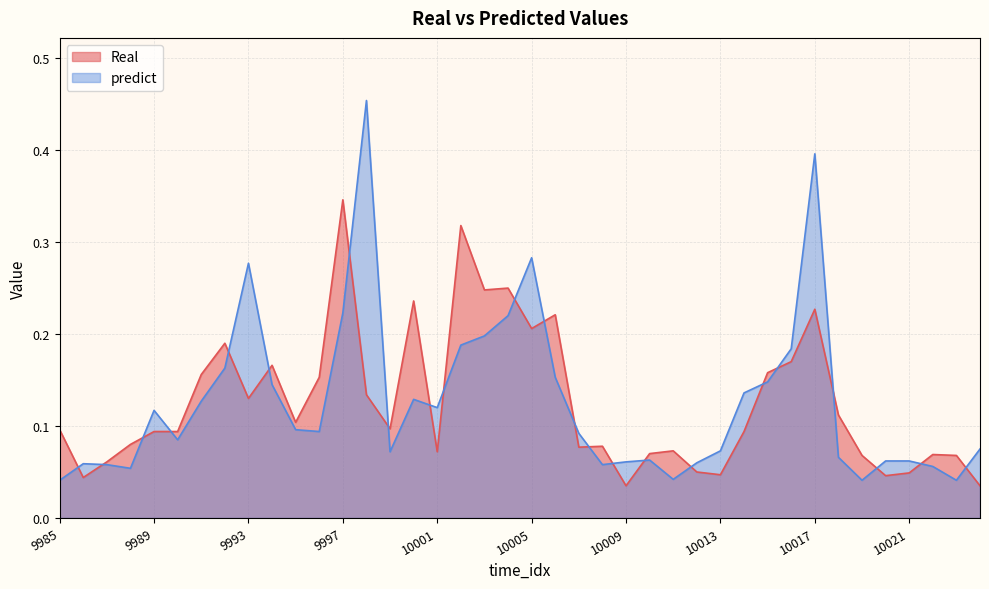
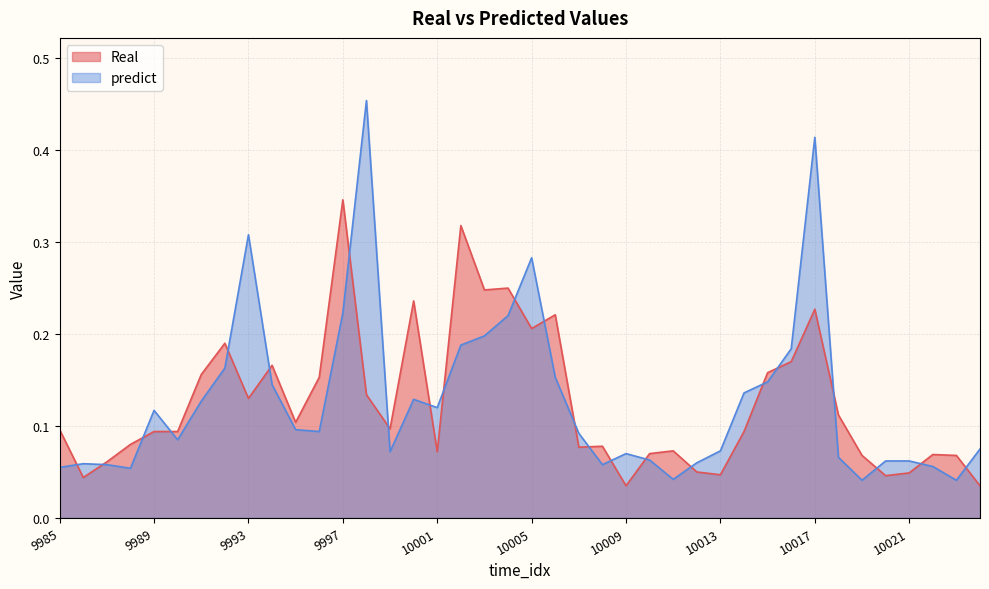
predict, 9985: 0.04 -> 0.06
predict, 9993: 0.28 -> 0.31
predict, 10009: 0.06 -> 0.07
predict, 10017: 0.40 -> 0.41
